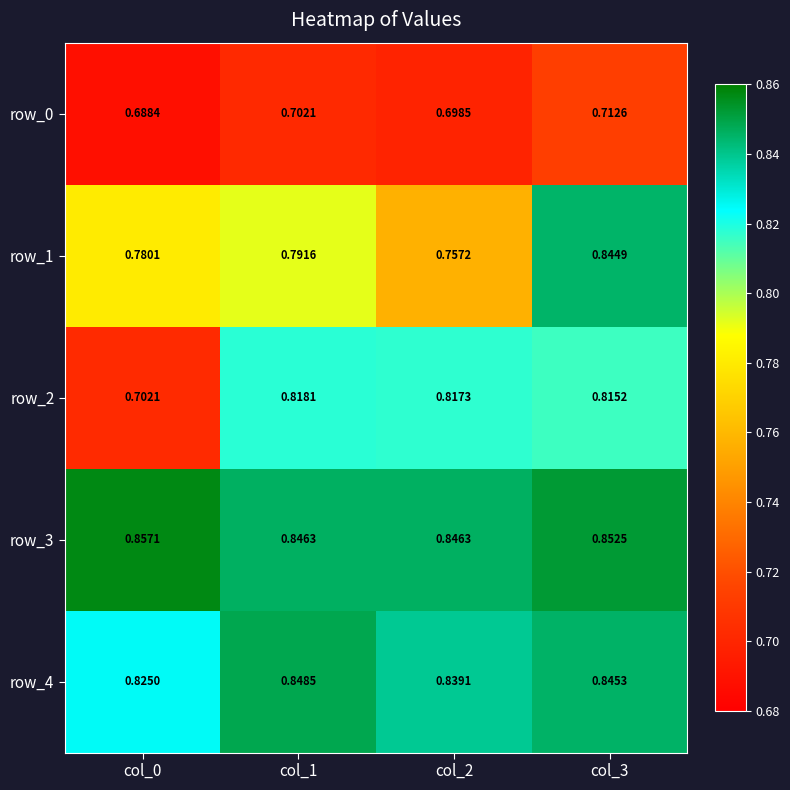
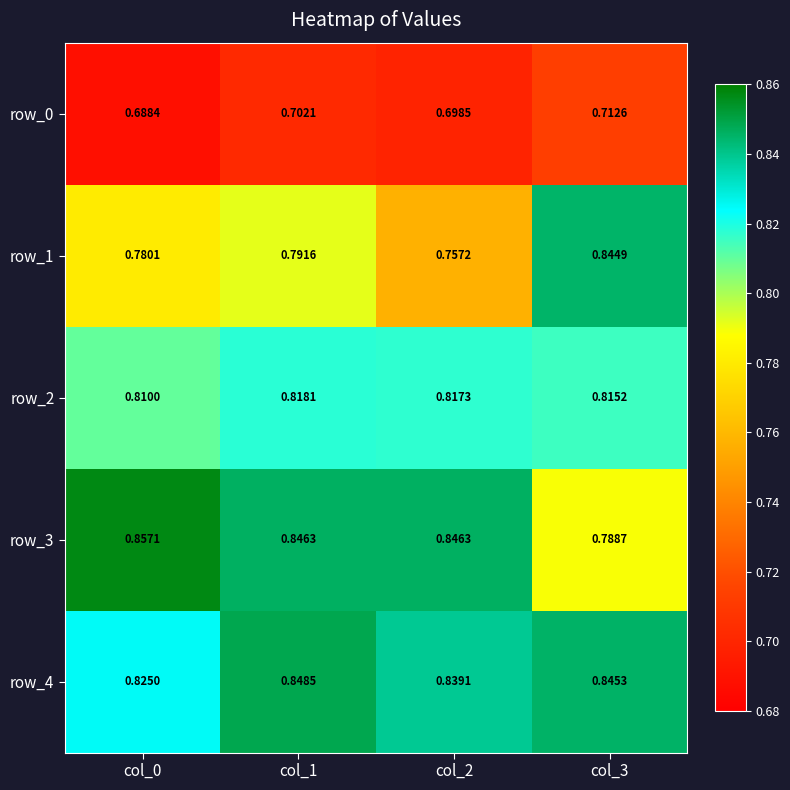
row_2, col_0: 0.7021 -> 0.8100
row_3, col_3: 0.8525 -> 0.7887
